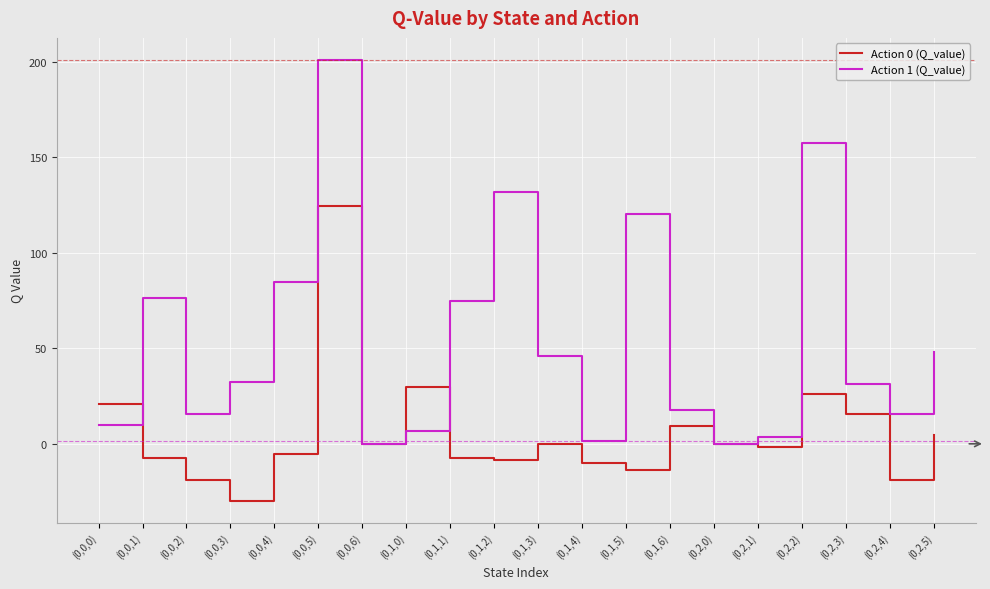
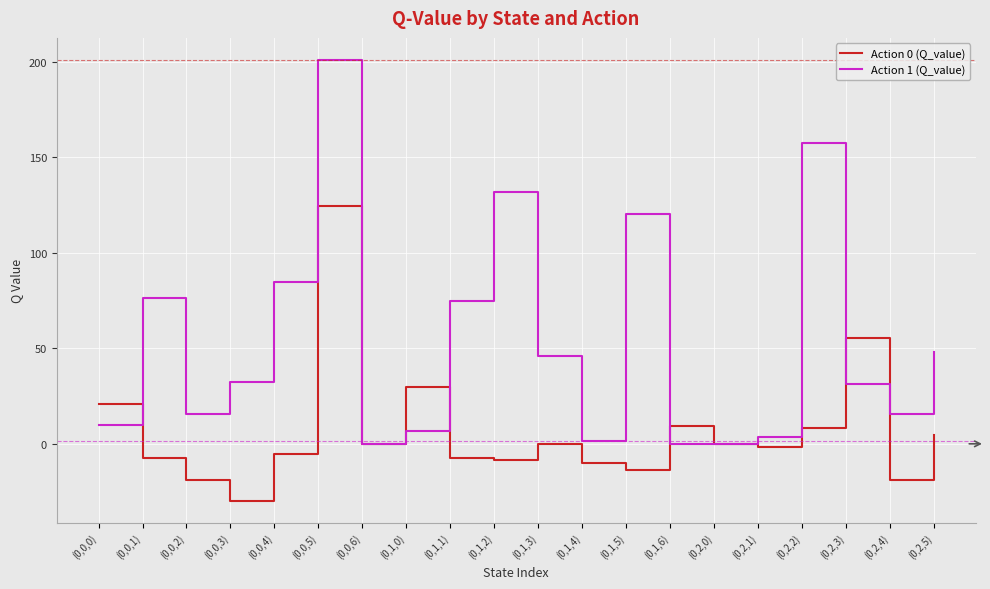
Action 1 (Q_value), (0,1,6): 18 -> 0
Action 0 (Q_value), (0,2,2): 26 -> 8
Action 0 (Q_value), (0,2,3): 16 -> 56
